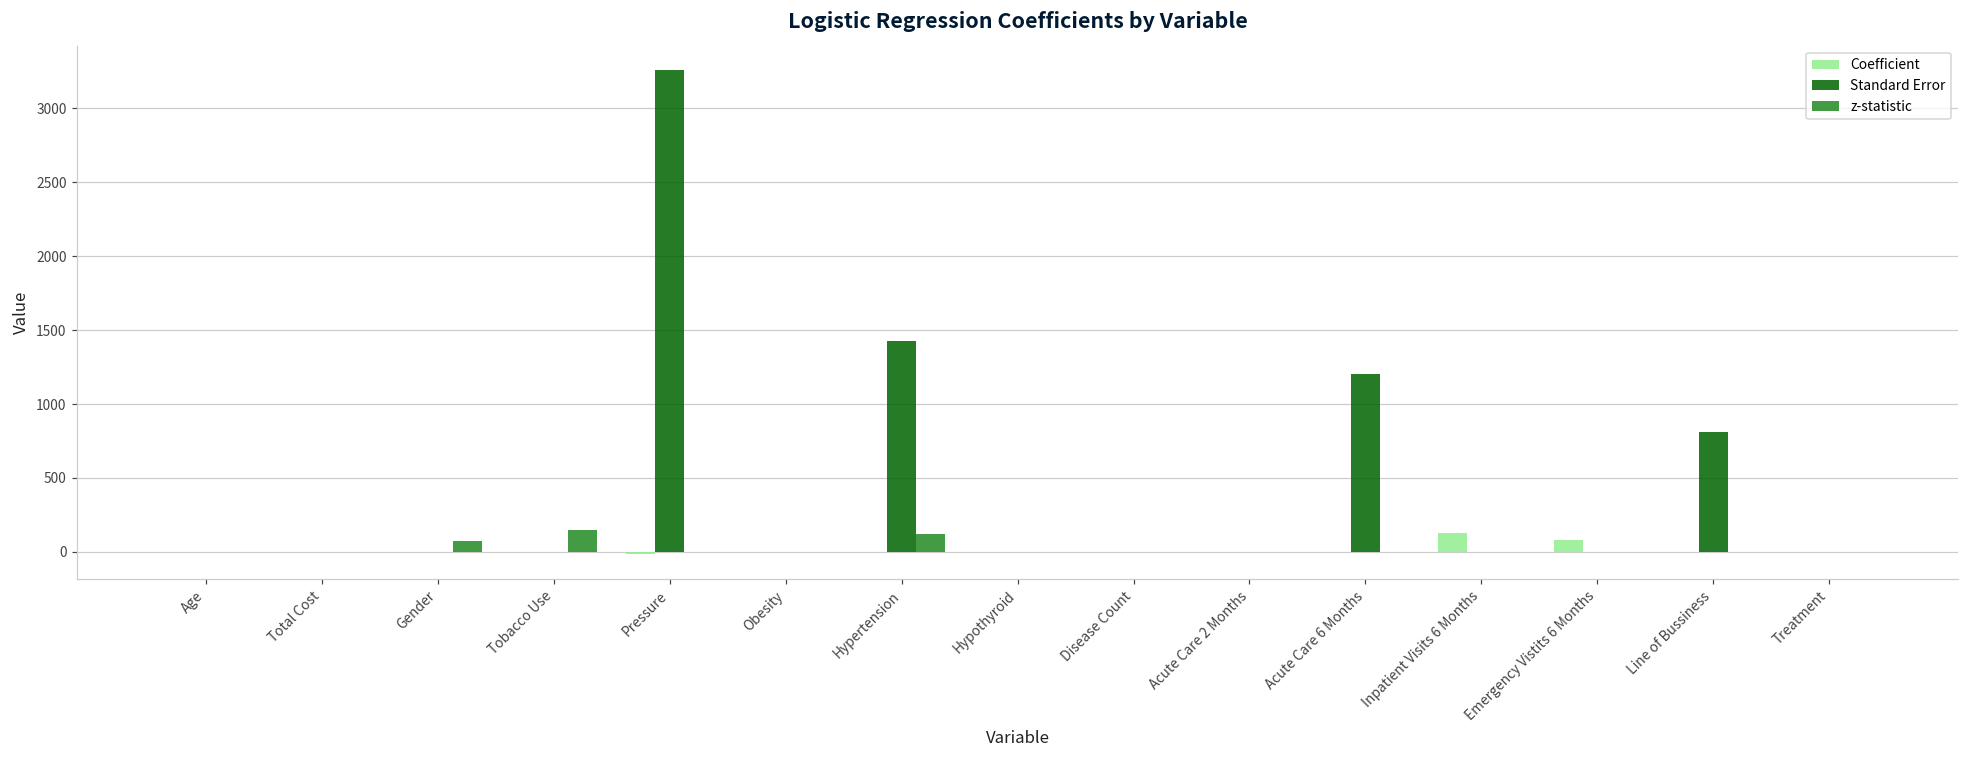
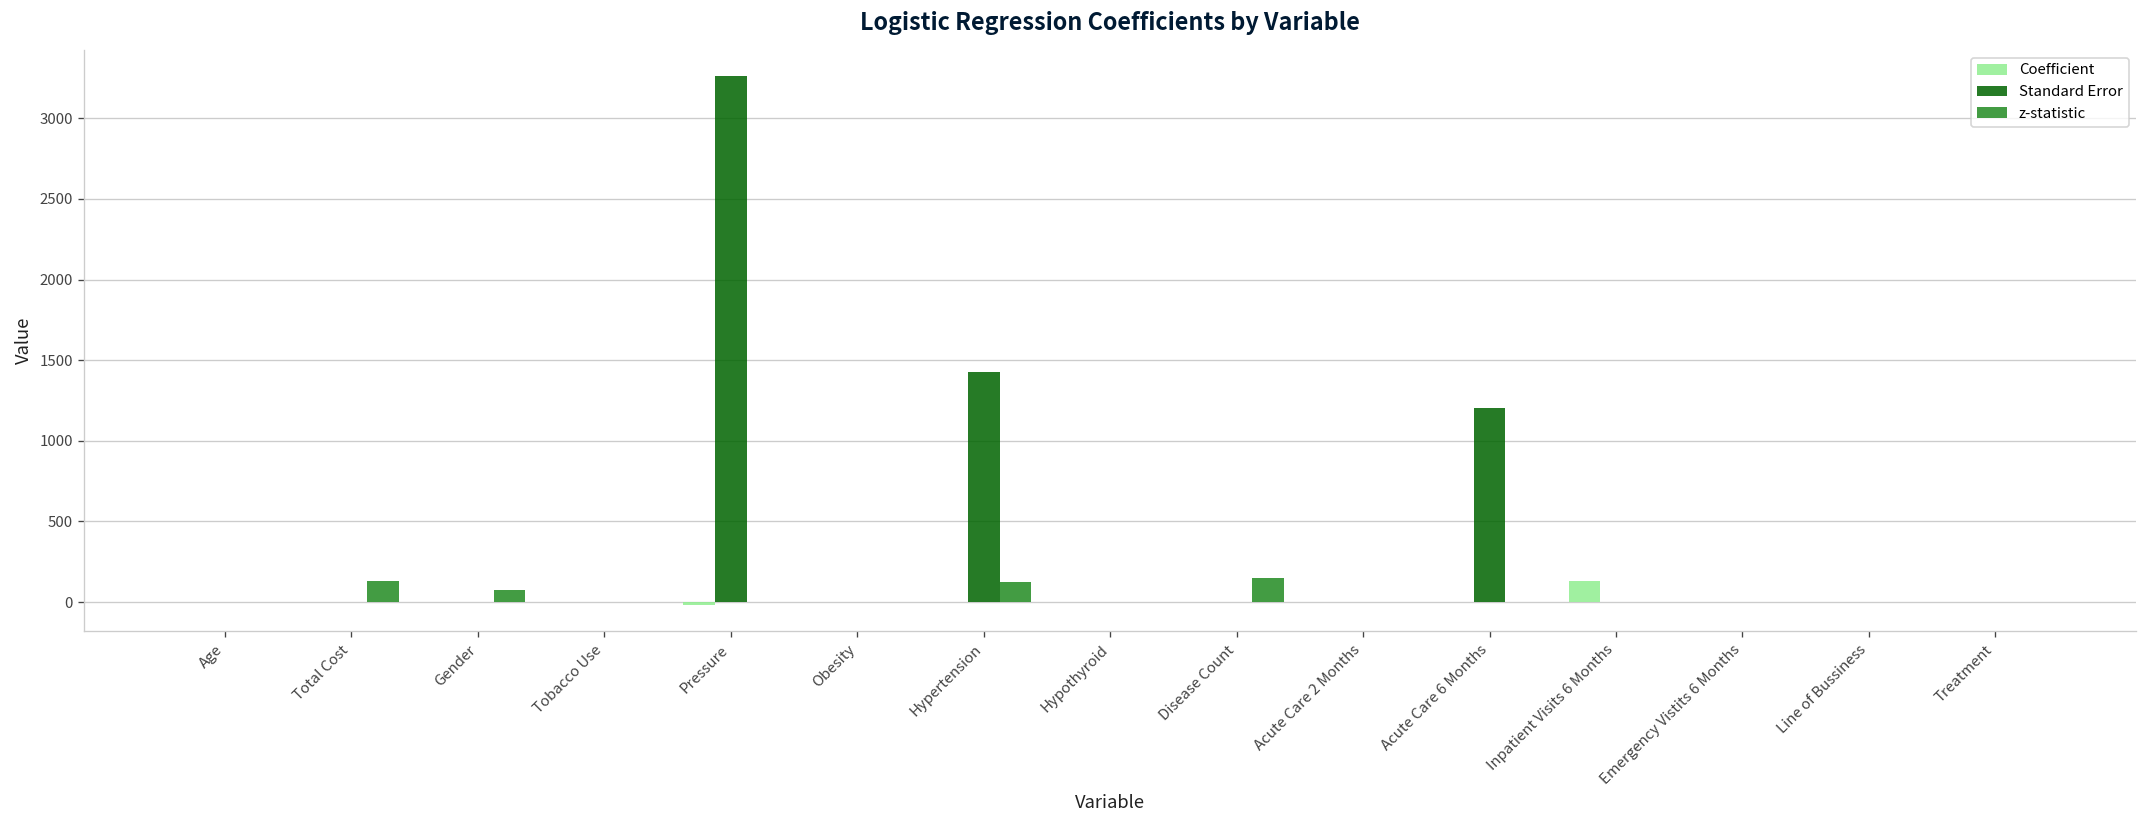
z-statistic, Total Cost: 0 -> 130
z-statistic, Tobacco Use: 150 -> 0
z-statistic, Disease Count: 0 -> 150
Coefficient, Emergency Vistits 6 Months: 80 -> 0
Standard Error, Line of Bussiness: 810 -> 0
